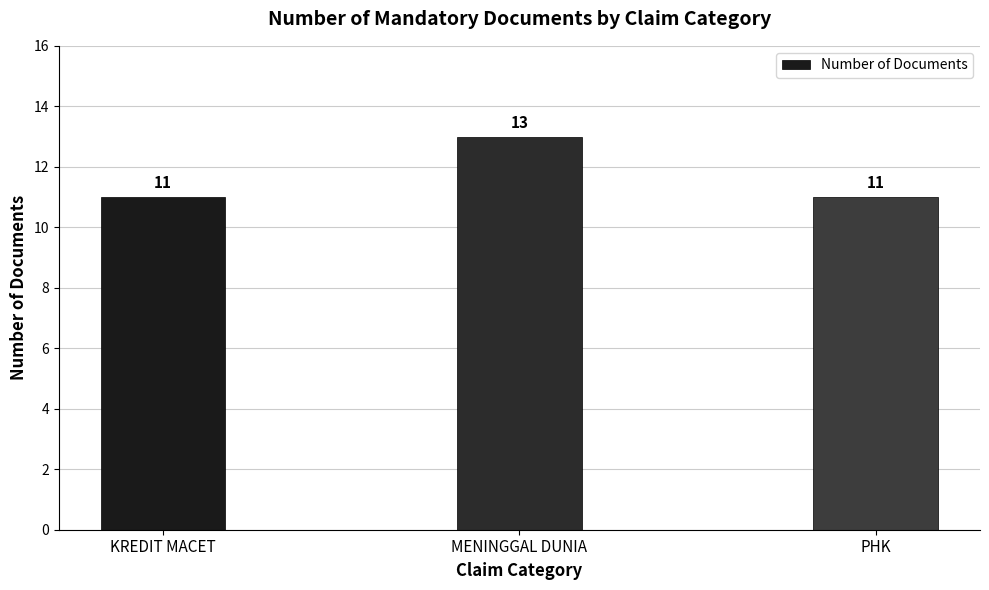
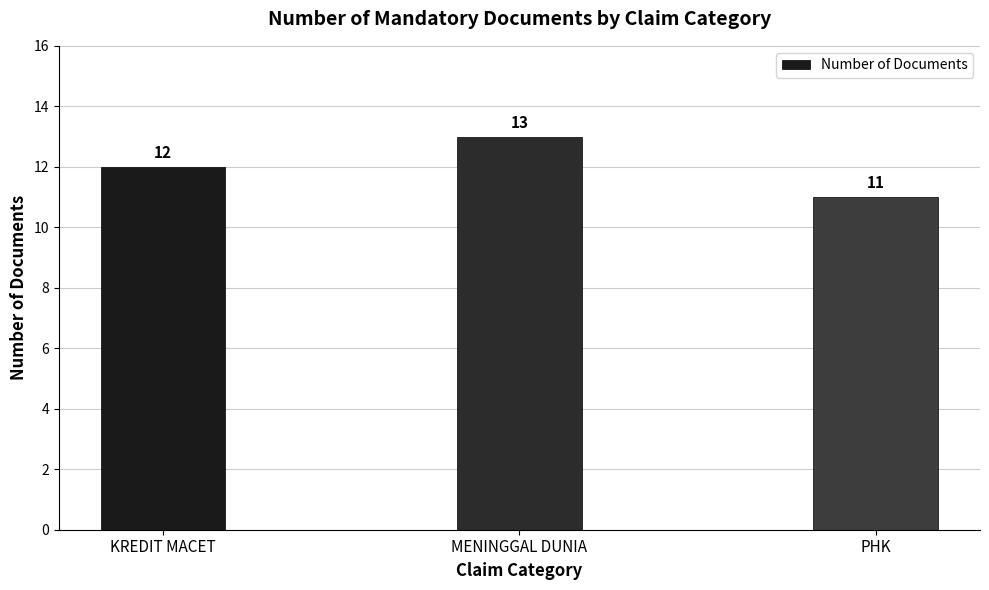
KREDIT MACET: 11 -> 12
